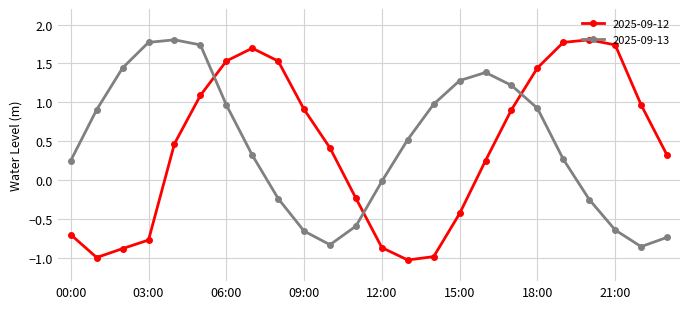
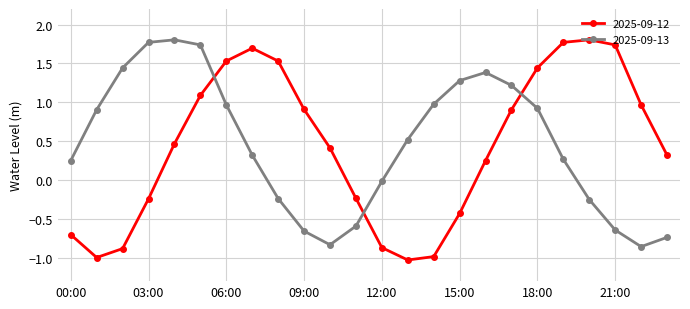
2025-09-12, 03:00: -0.8 -> -0.2
